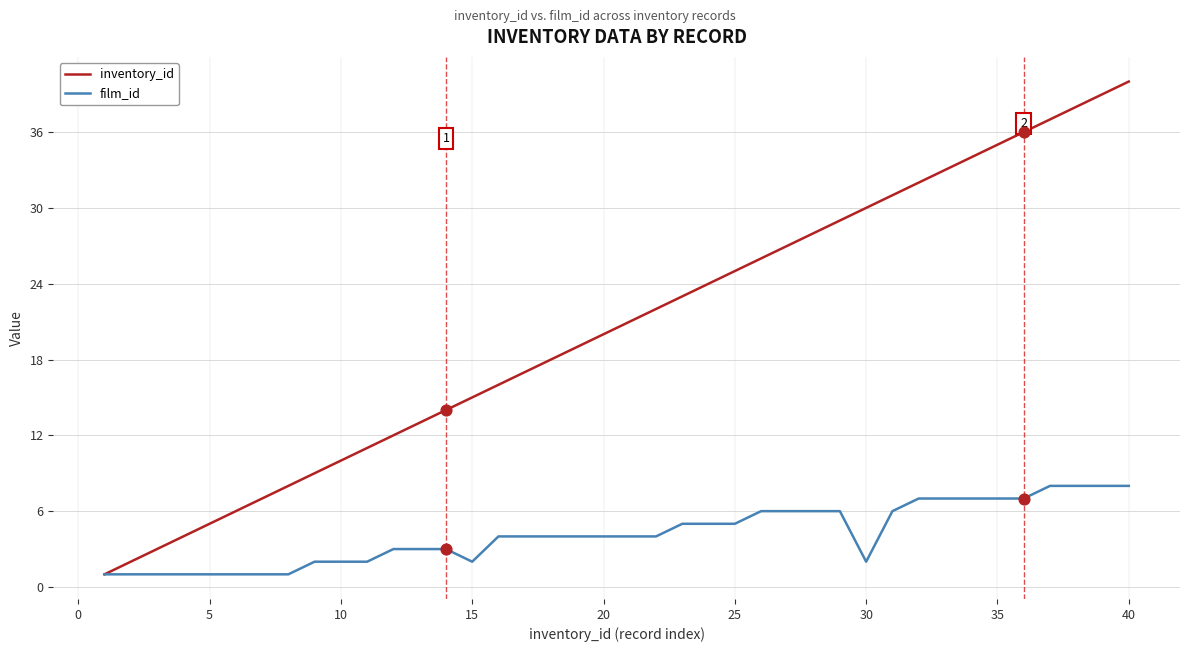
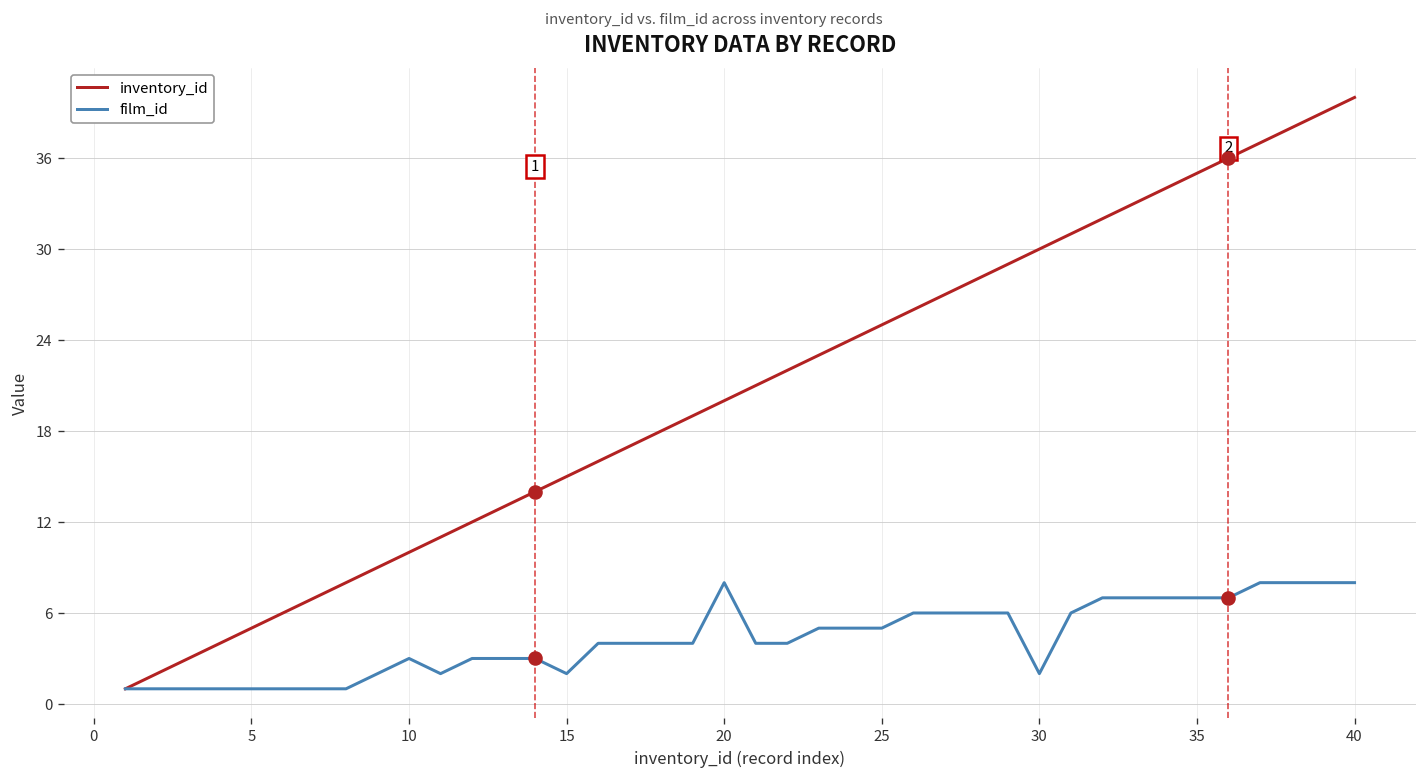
film_id, 10: 2 -> 3
film_id, 20: 4 -> 8
